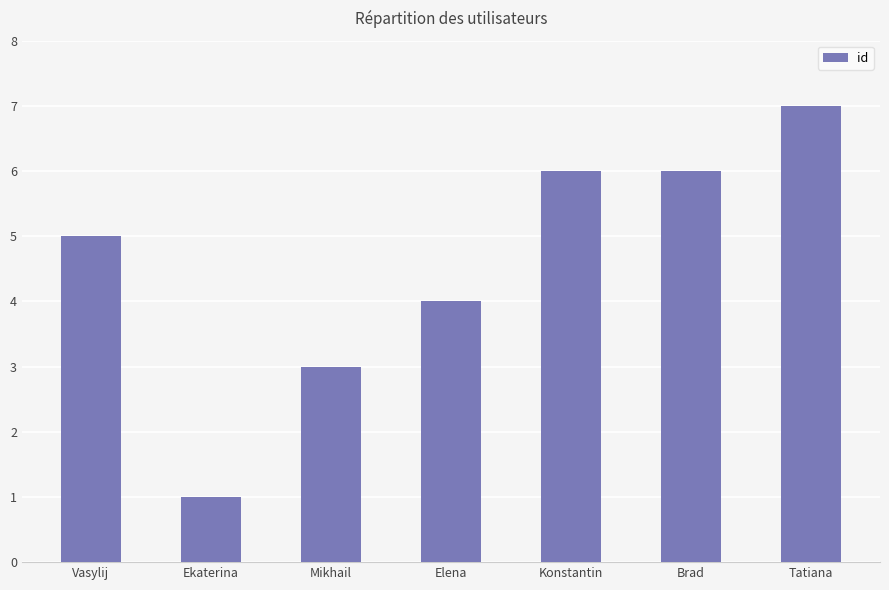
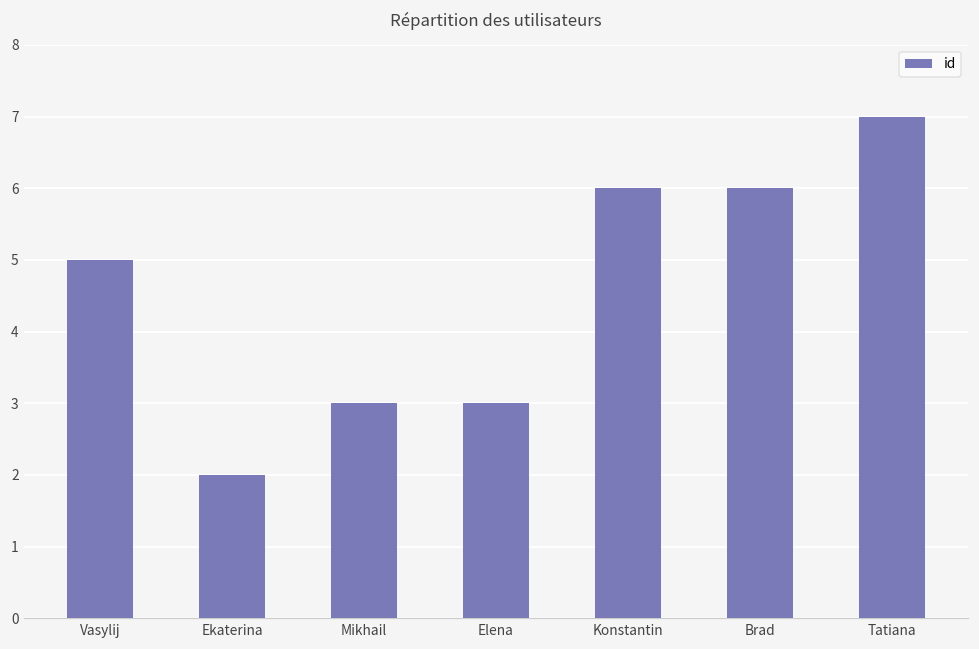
Ekaterina: 1 -> 2
Elena: 4 -> 3
